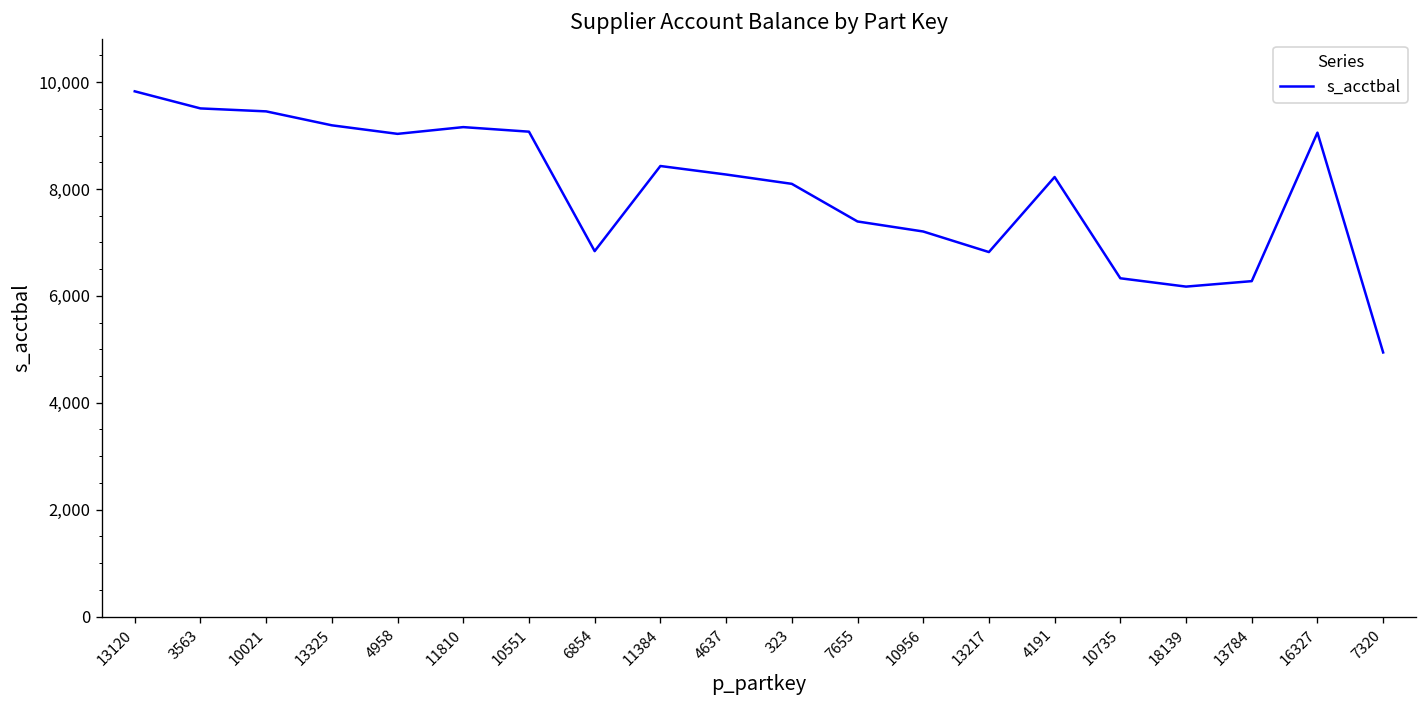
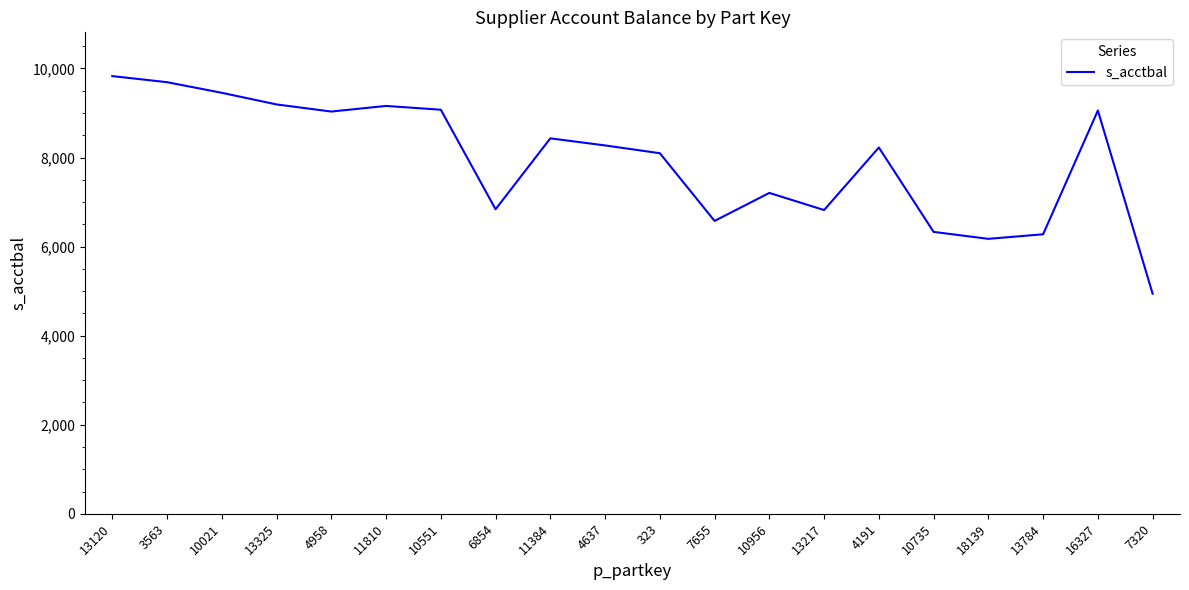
3563: 9,500 -> 9,700
7655: 7,400 -> 6,600
